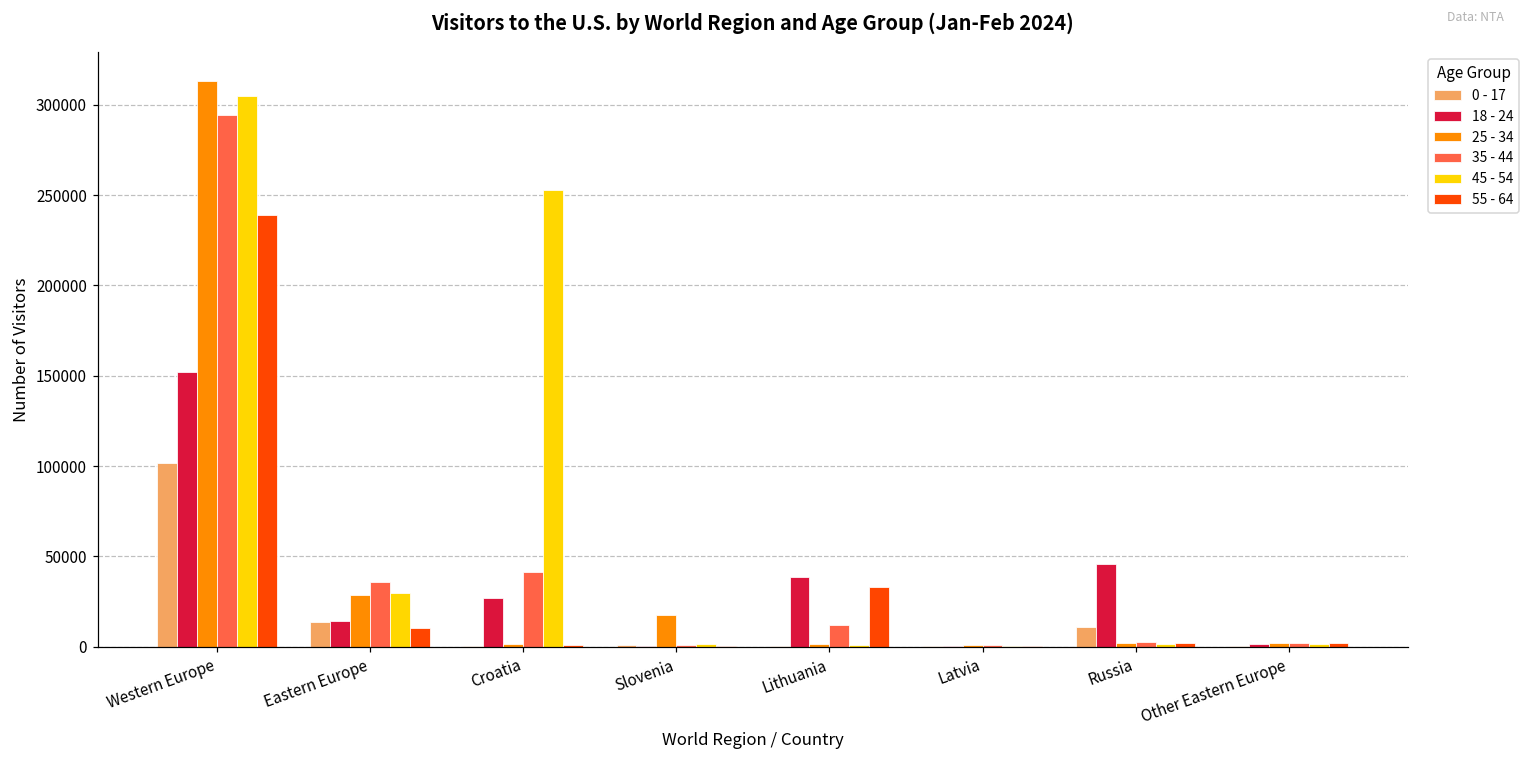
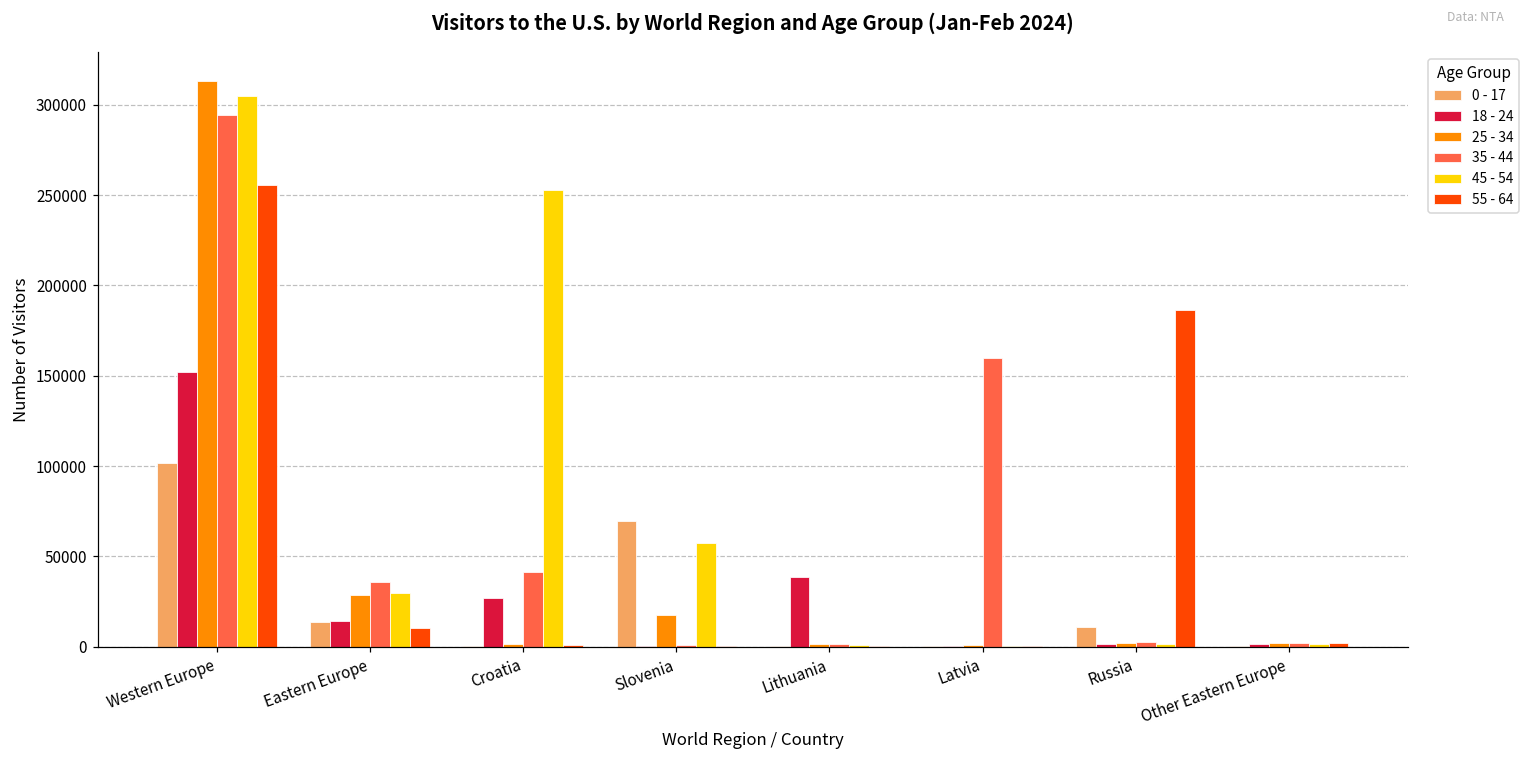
55 - 64, Western Europe: 239000 -> 256000
0 - 17, Slovenia: 1000 -> 70000
45 - 54, Slovenia: 1000 -> 57000
35 - 44, Lithuania: 12000 -> 1000
55 - 64, Lithuania: 33000 -> 0
35 - 44, Latvia: 1000 -> 160000
18 - 24, Russia: 46000 -> 1000
55 - 64, Russia: 2000 -> 187000
